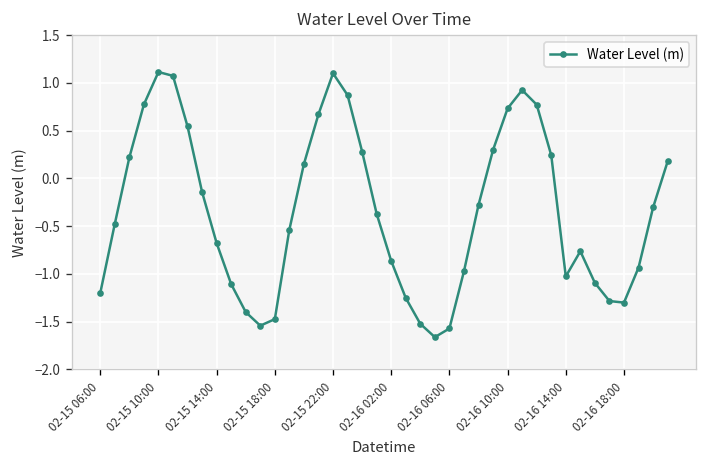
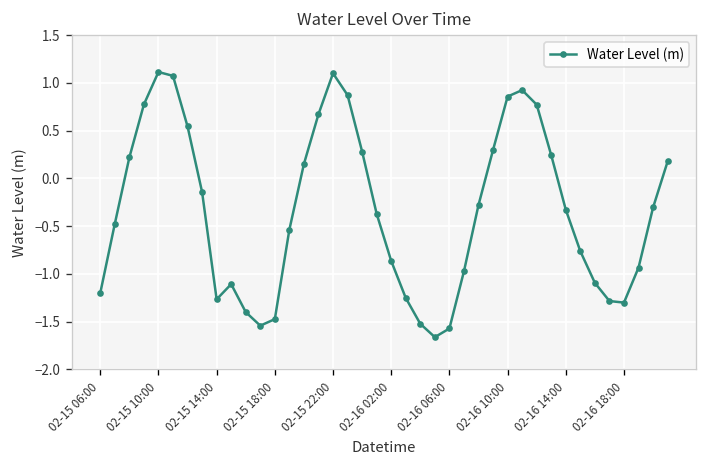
02-15 14:00: -0.7 -> -1.3
02-16 10:00: 0.7 -> 0.9
02-16 14:00: -1.0 -> -0.3
